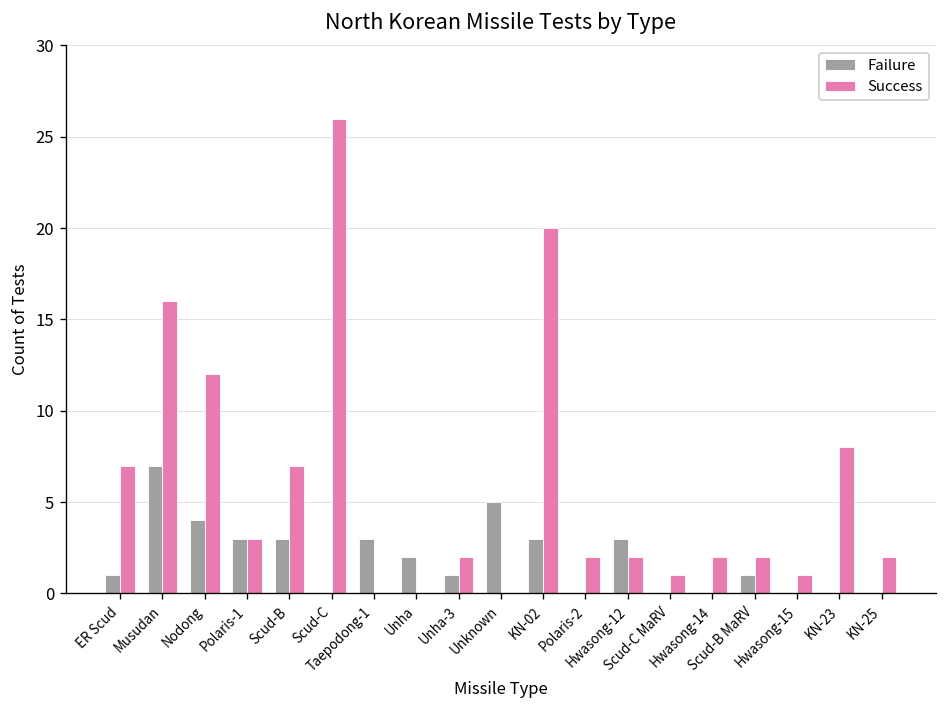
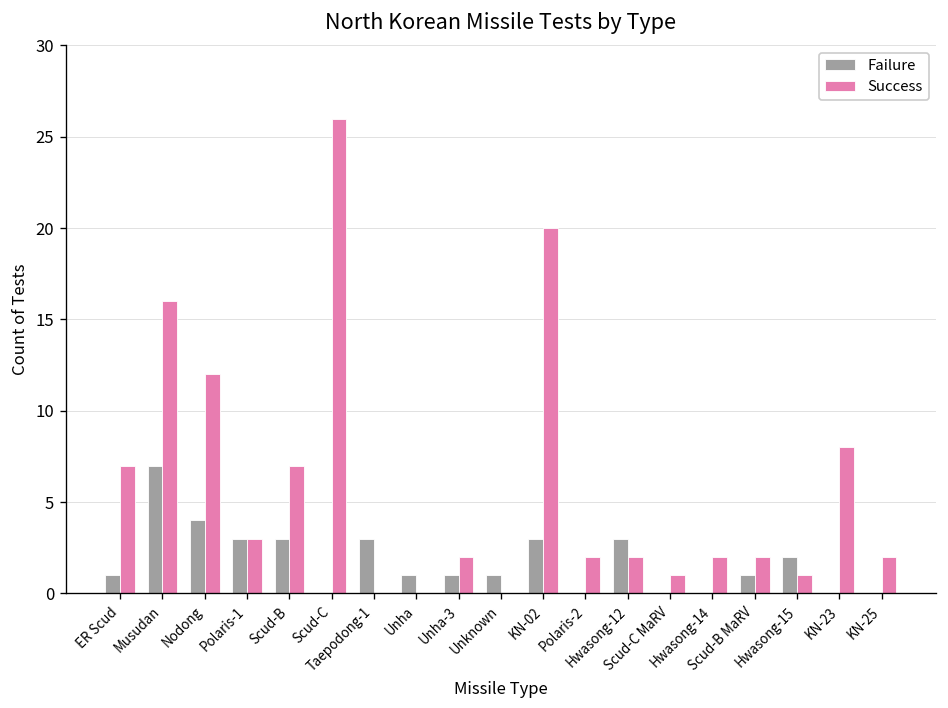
Failure, Unha: 2 -> 1
Failure, Unknown: 5 -> 1
Failure, Hwasong-15: 0 -> 2
